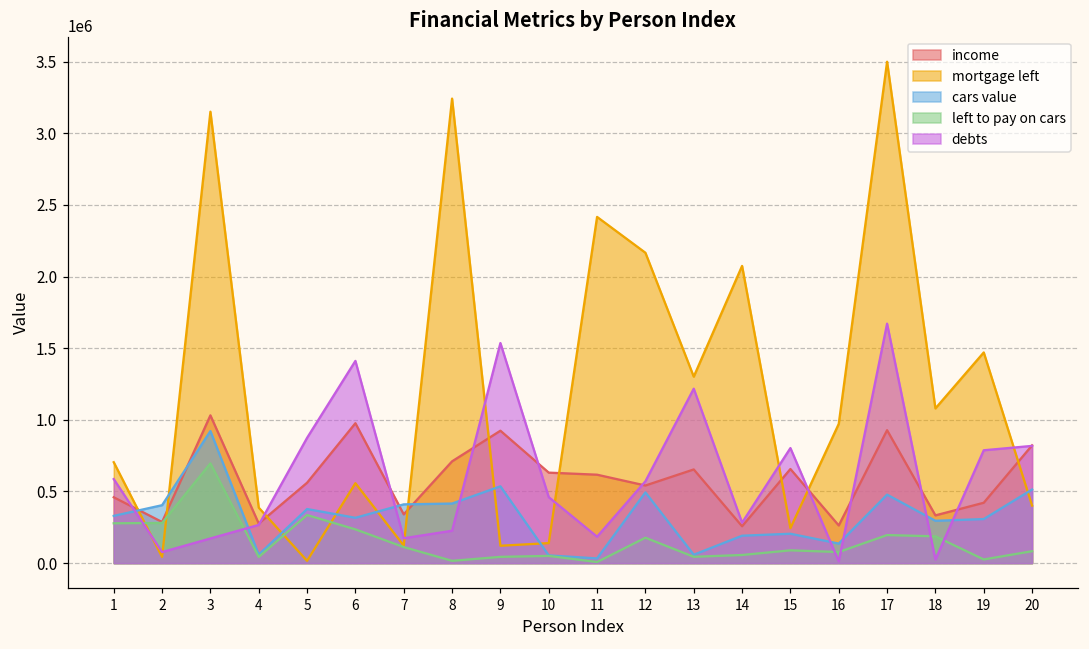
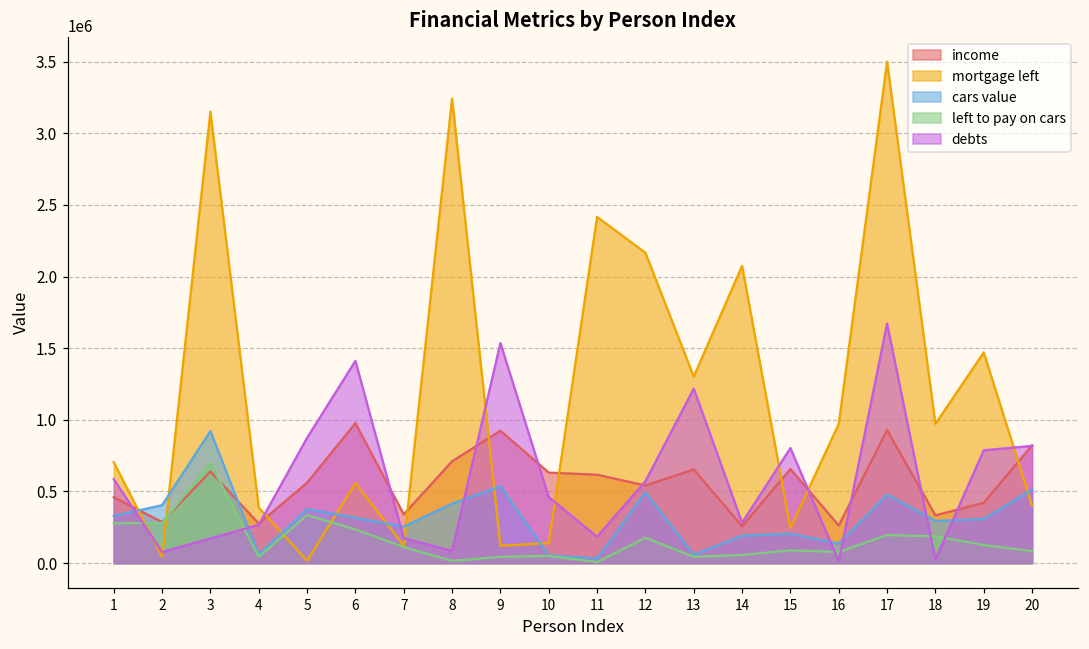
income, 3: 1030000 -> 640000
cars value, 7: 410000 -> 250000
debts, 8: 230000 -> 90000
mortgage left, 18: 1080000 -> 970000
left to pay on cars, 19: 30000 -> 130000
